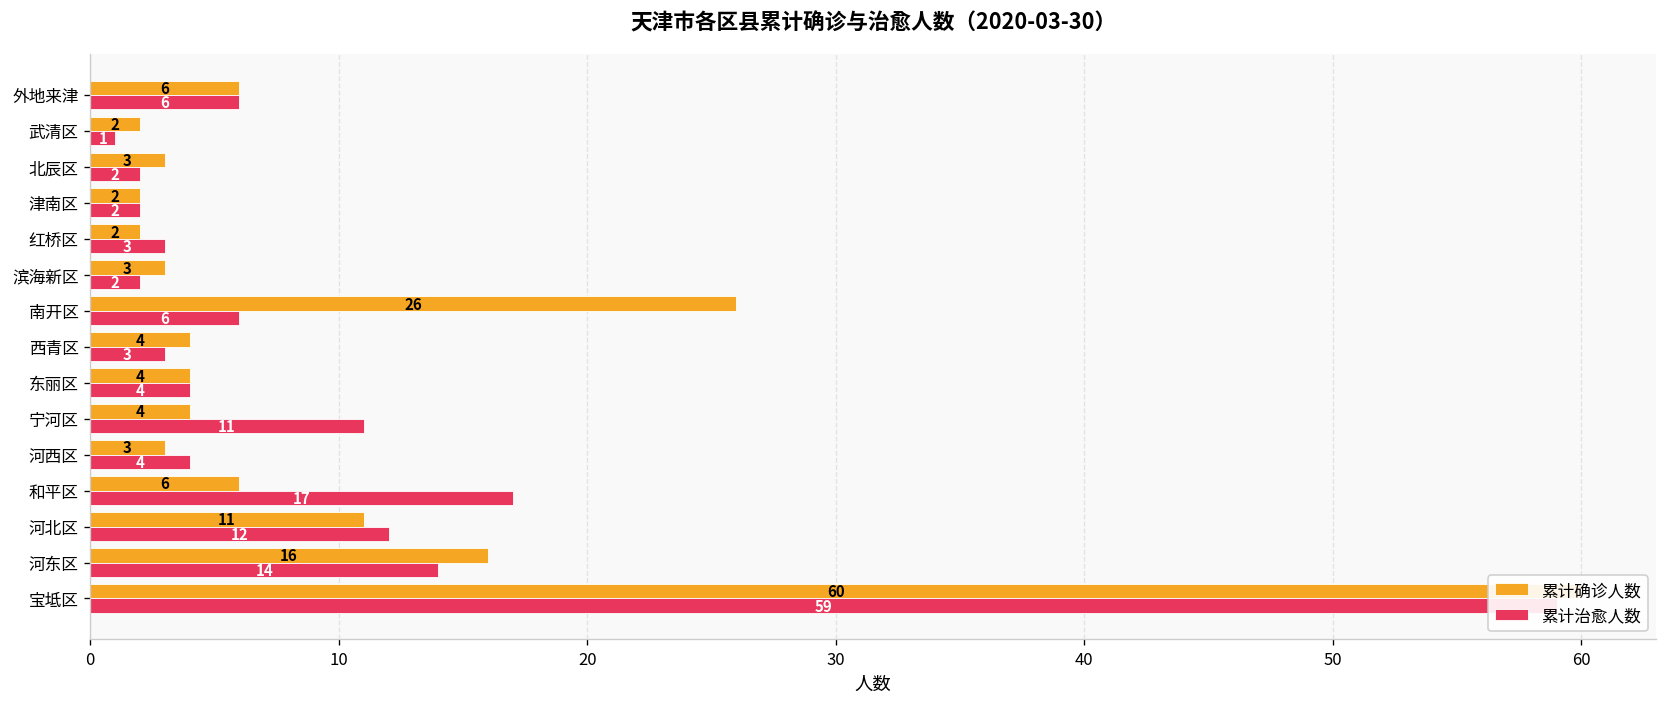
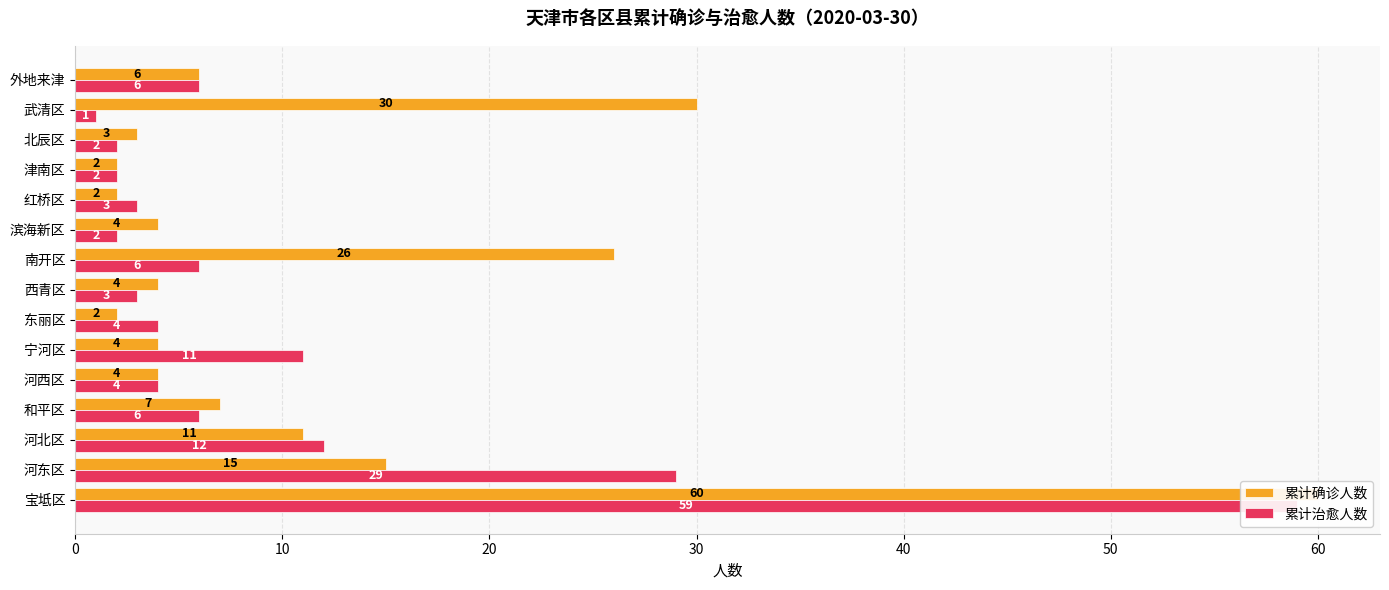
累计确诊人数, 武清区: 2 -> 30
累计确诊人数, 滨海新区: 3 -> 4
累计确诊人数, 东丽区: 4 -> 2
累计确诊人数, 河西区: 3 -> 4
累计确诊人数, 和平区: 6 -> 7
累计治愈人数, 和平区: 17 -> 6
累计确诊人数, 河东区: 16 -> 15
累计治愈人数, 河东区: 14 -> 29
